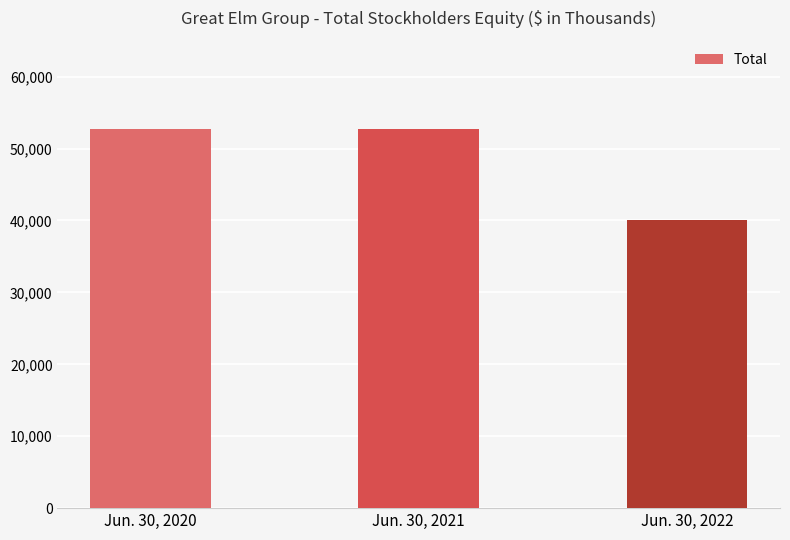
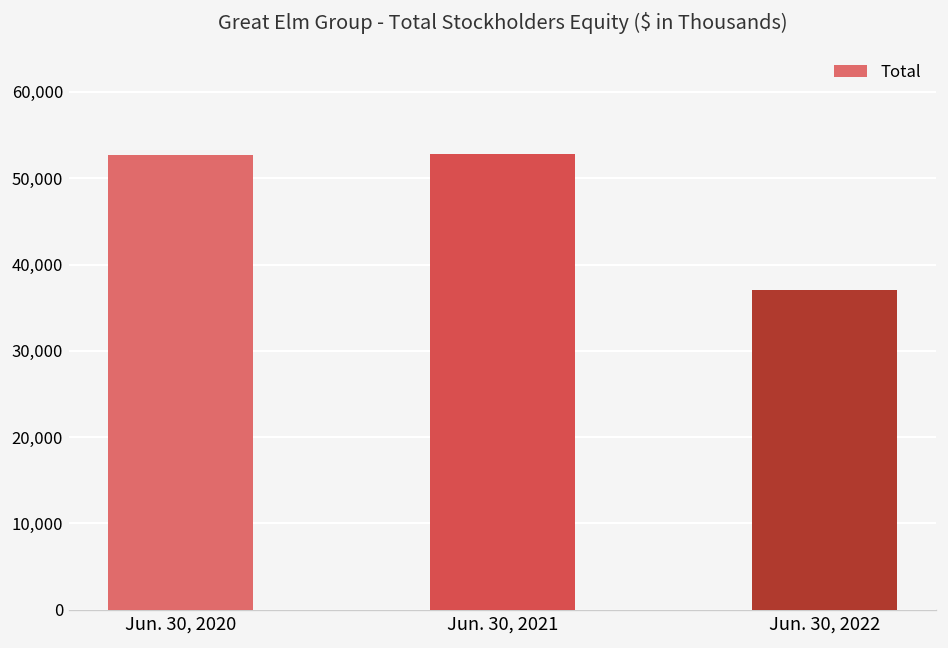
Jun. 30, 2022: 40,000 -> 37,000
